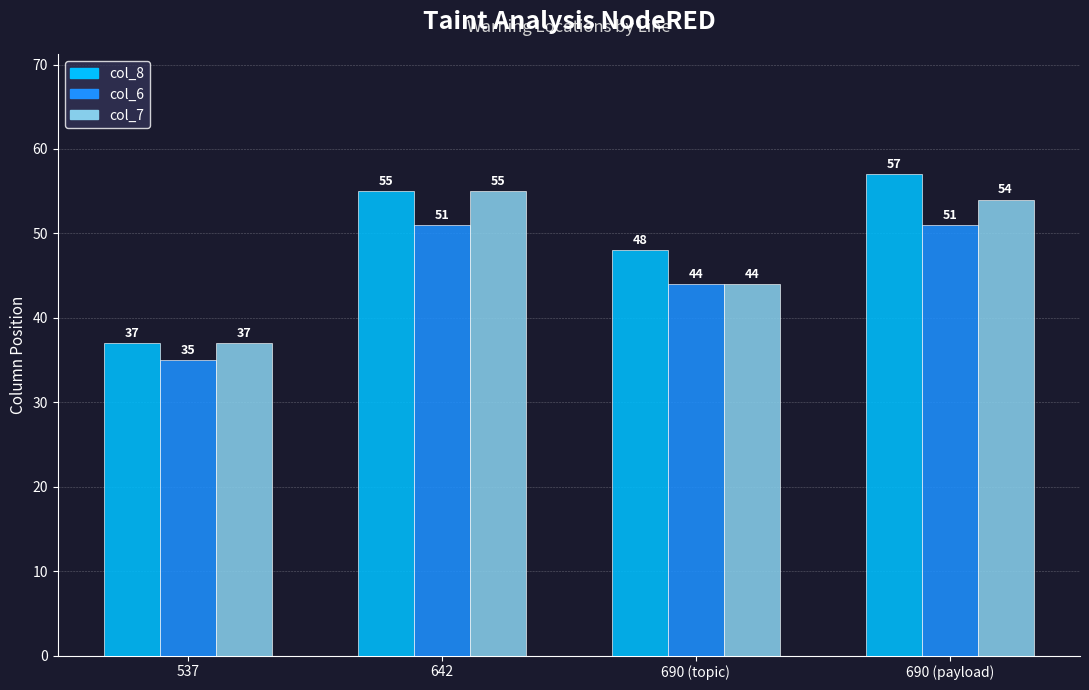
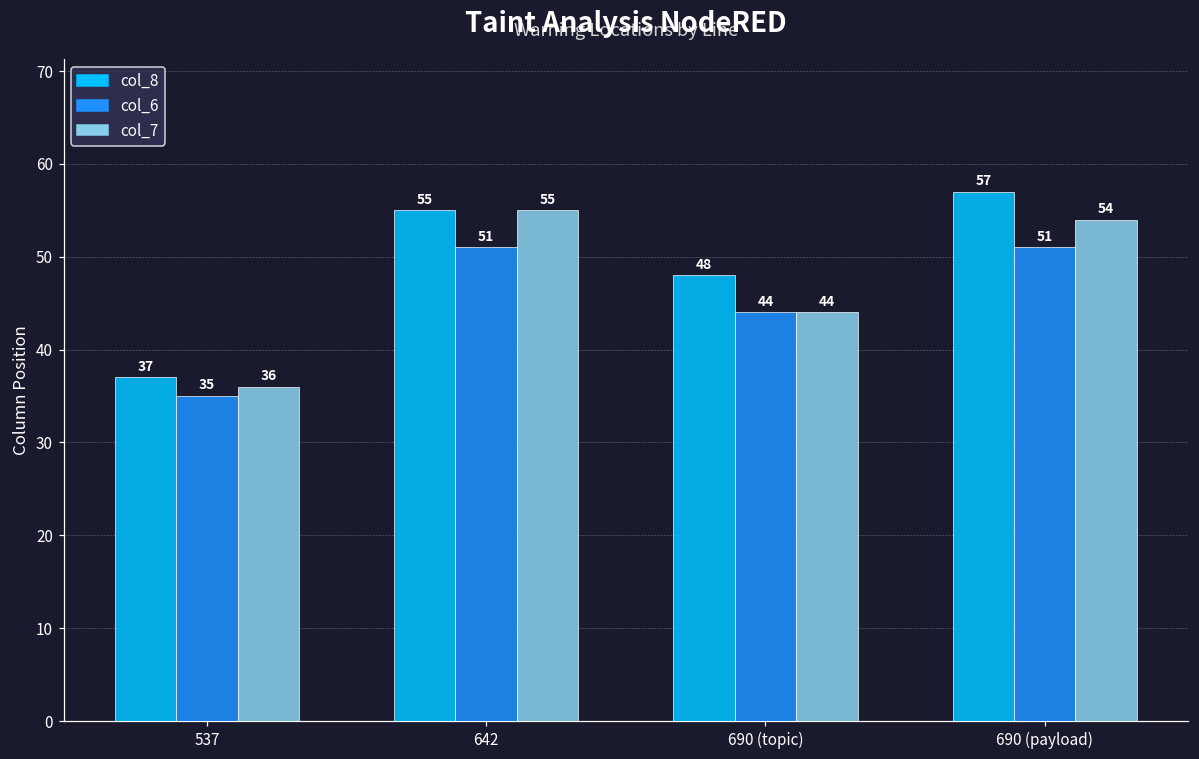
col_7, 537: 37 -> 36
